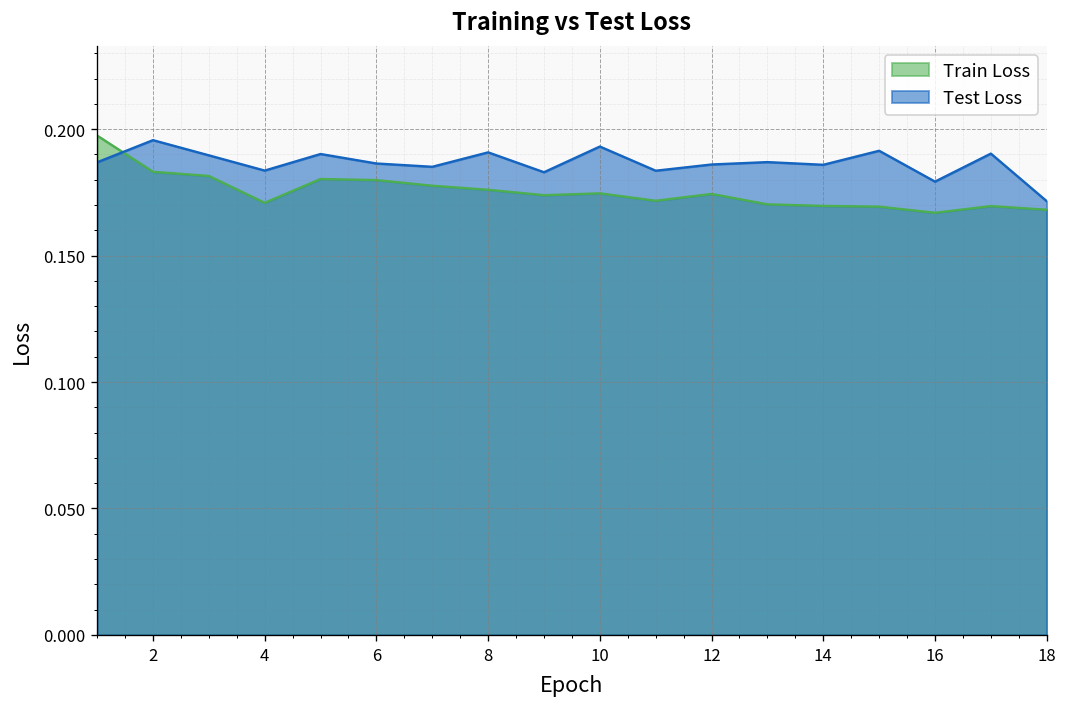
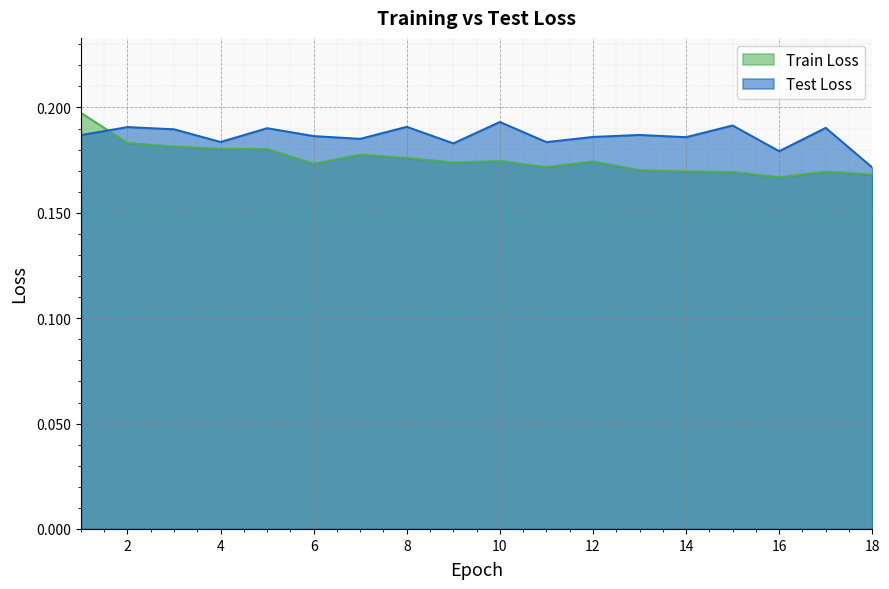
Test Loss, 2: 0.196 -> 0.191
Train Loss, 4: 0.171 -> 0.180
Train Loss, 6: 0.180 -> 0.173
